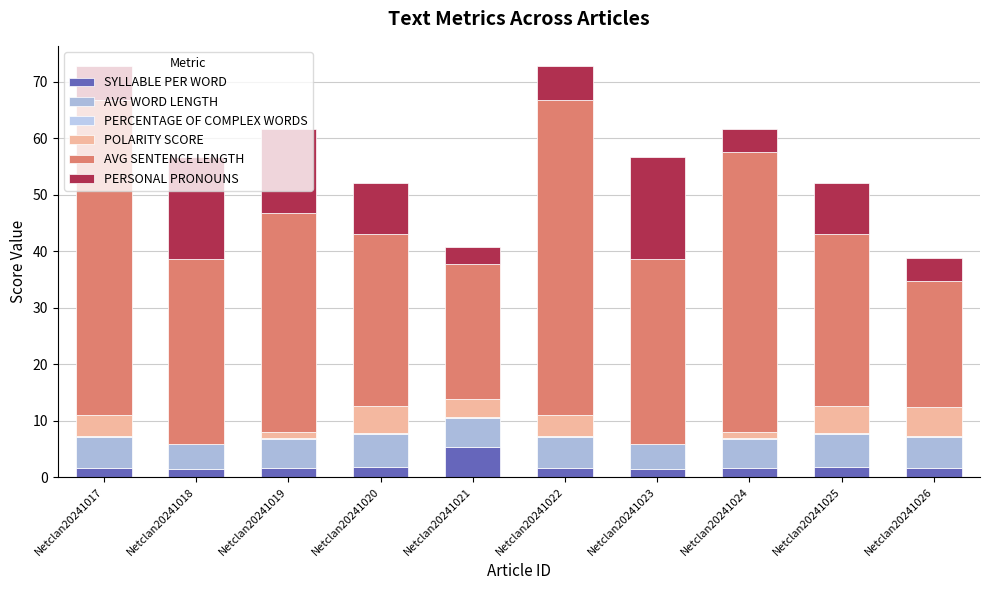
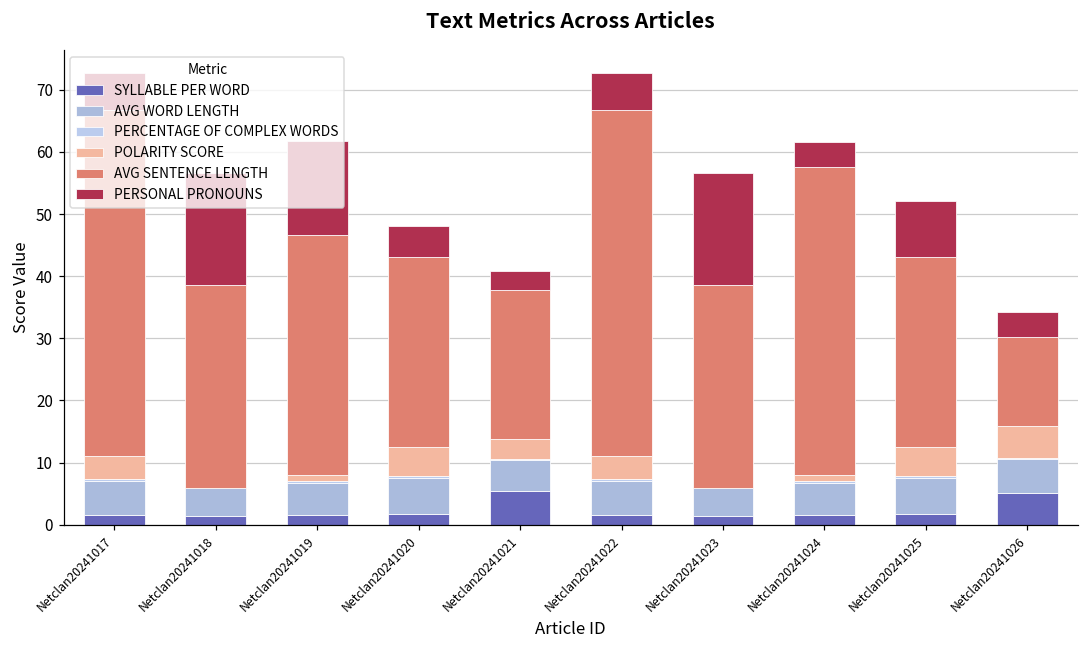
PERSONAL PRONOUNS, Netclan20241020: 9 -> 5
SYLLABLE PER WORD, Netclan20241026: 2 -> 5
AVG SENTENCE LENGTH, Netclan20241026: 22 -> 14
